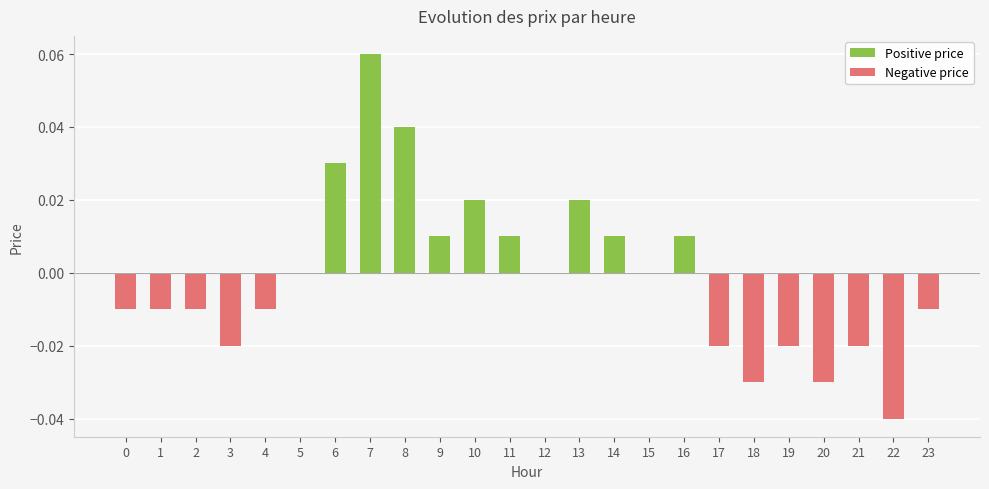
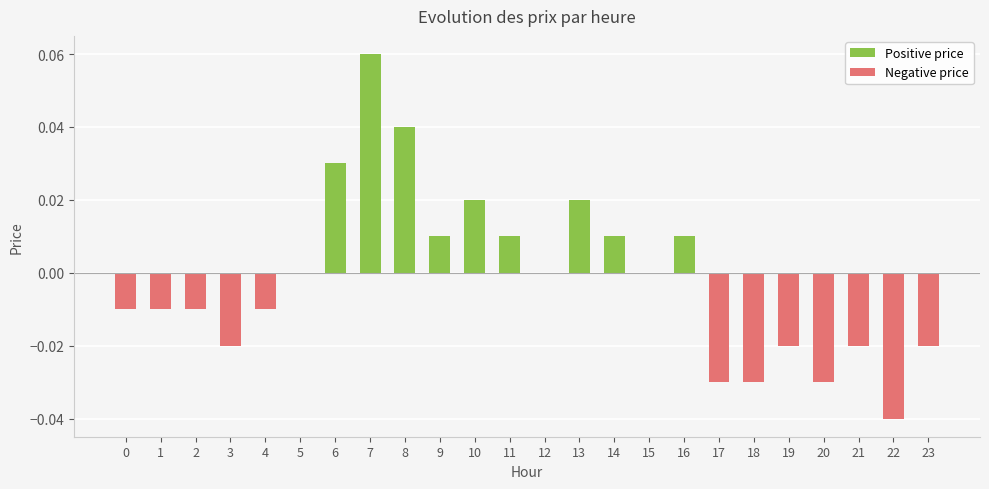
Negative price, 17: -0.02 -> -0.03
Negative price, 23: -0.01 -> -0.02
